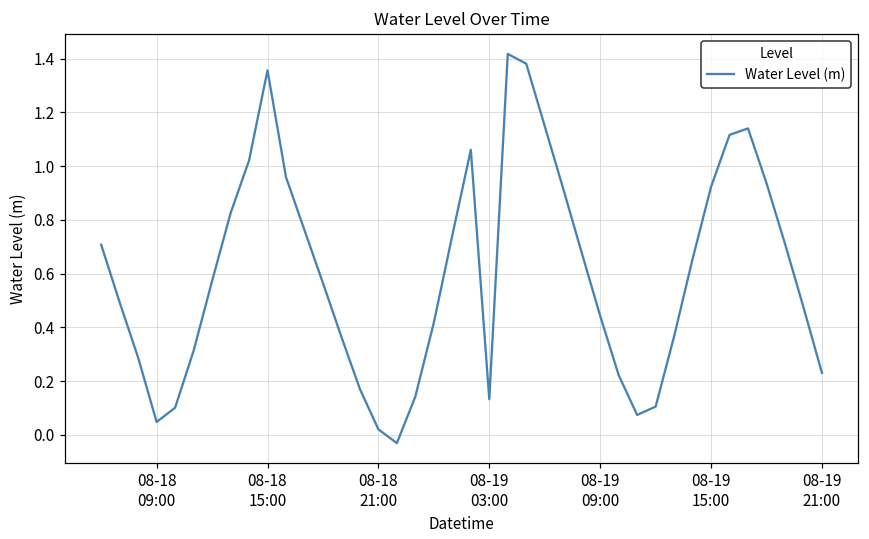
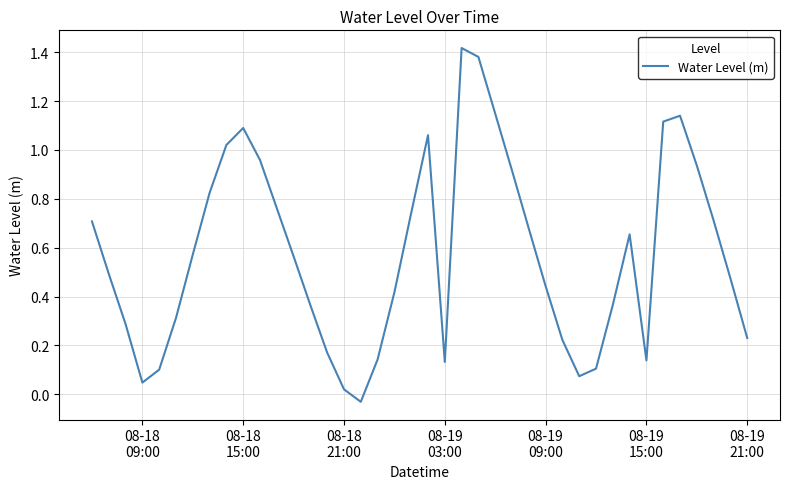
08-18 15:00: 1.36 -> 1.09
08-19 15:00: 0.92 -> 0.14
